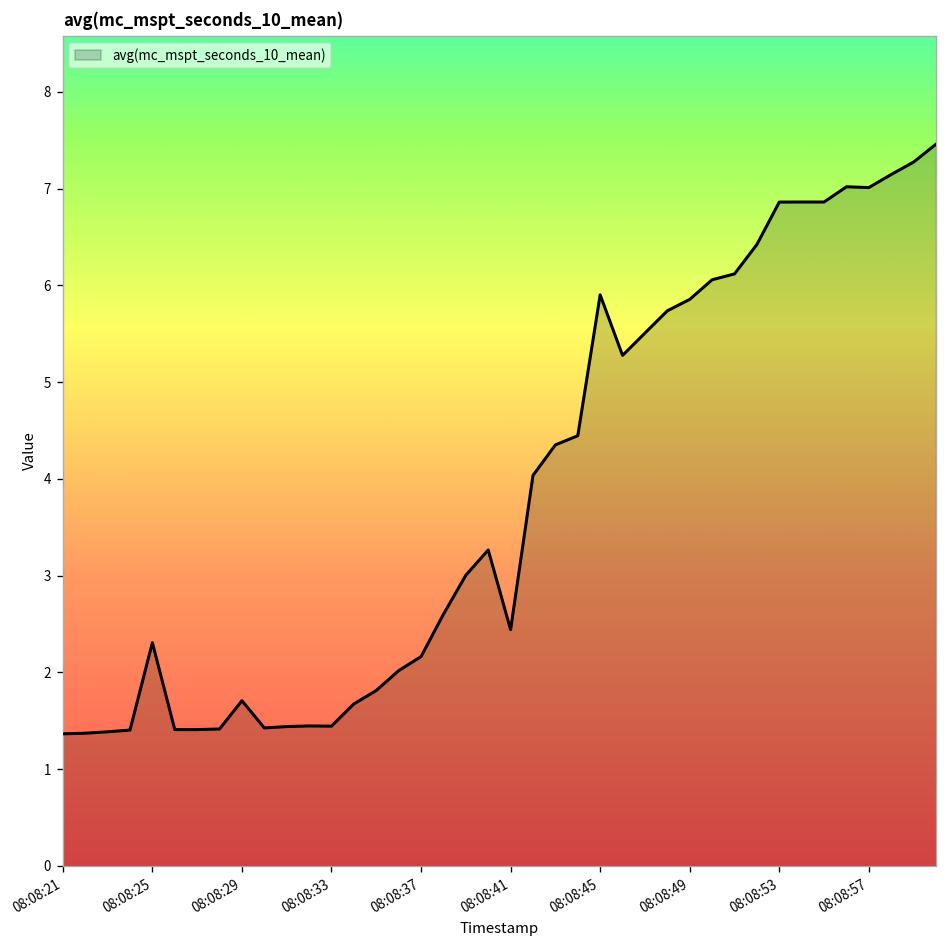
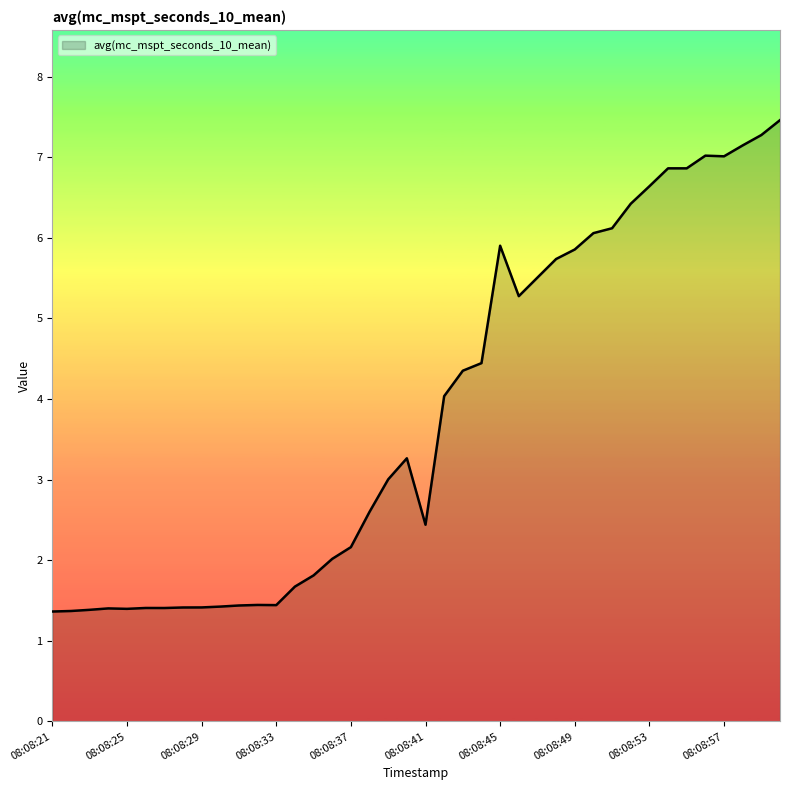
08:08:25: 2.3 -> 1.4
08:08:29: 1.7 -> 1.4
08:08:53: 6.9 -> 6.6
